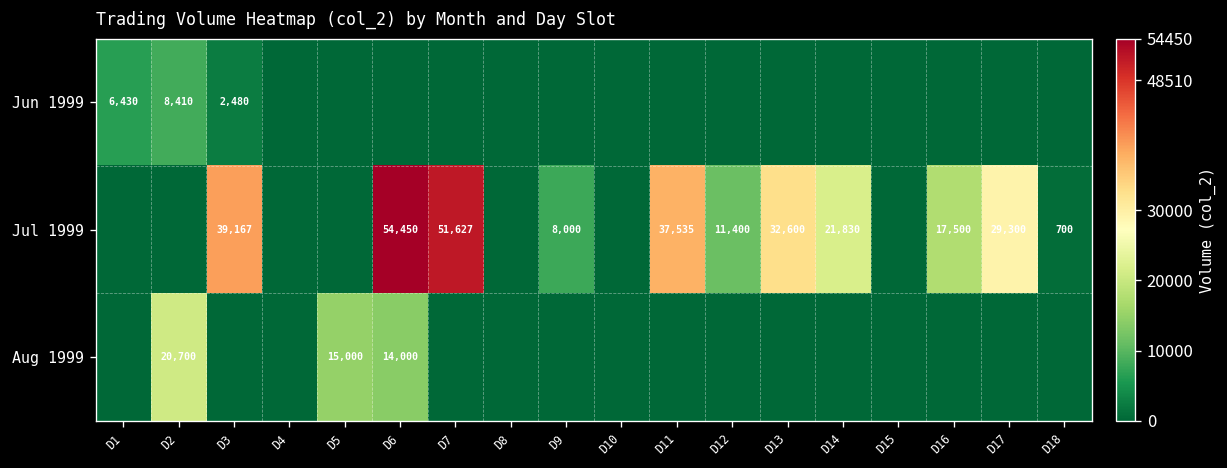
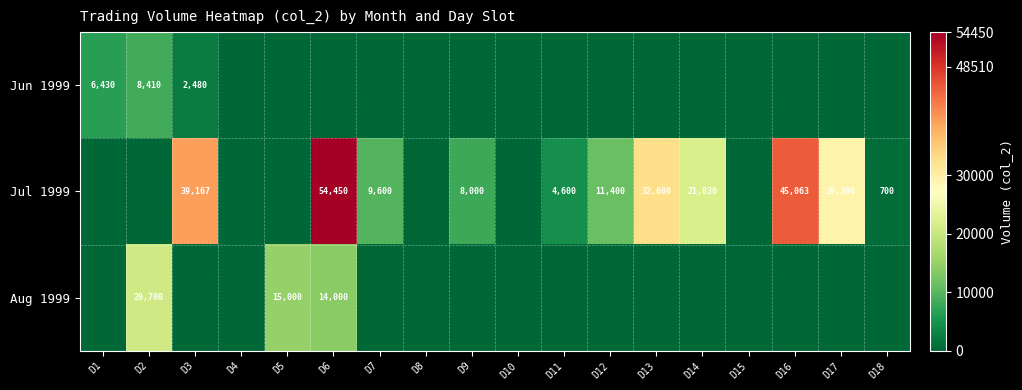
Jul 1999, D7: 51,627 -> 9,600
Jul 1999, D11: 37,535 -> 4,600
Jul 1999, D16: 17,500 -> 45,063
